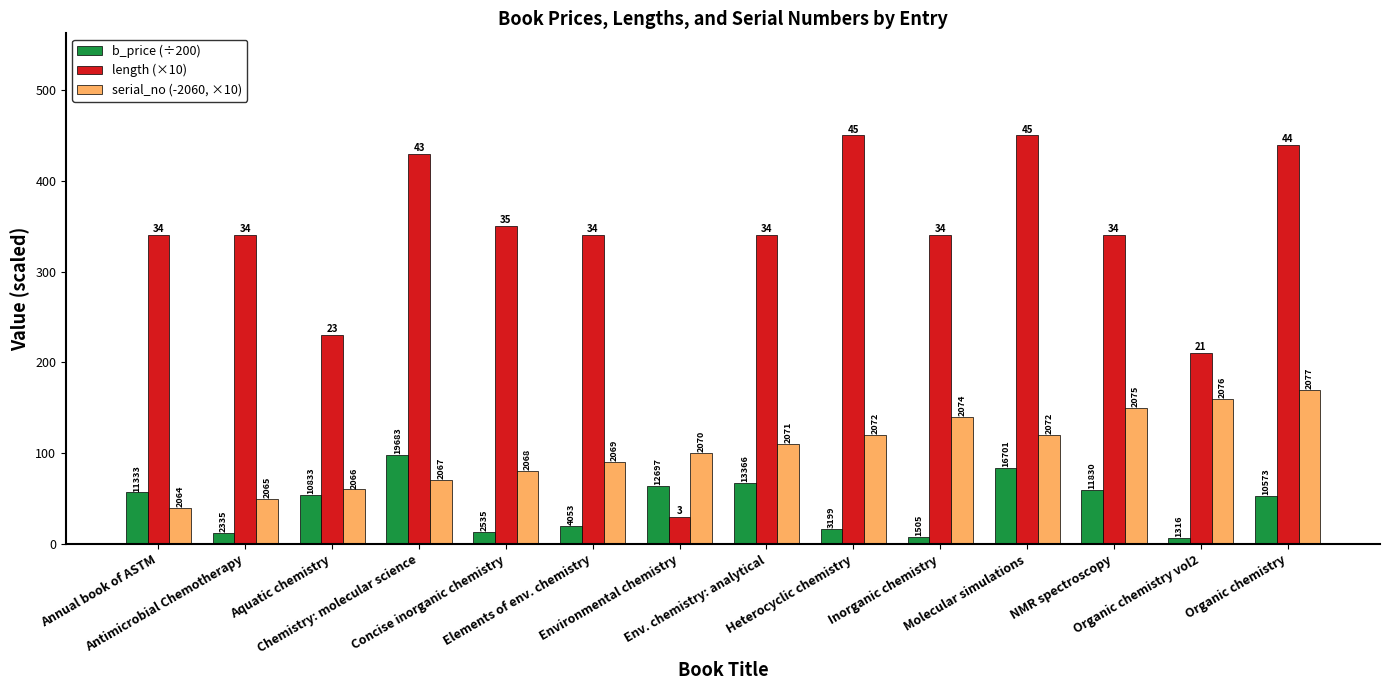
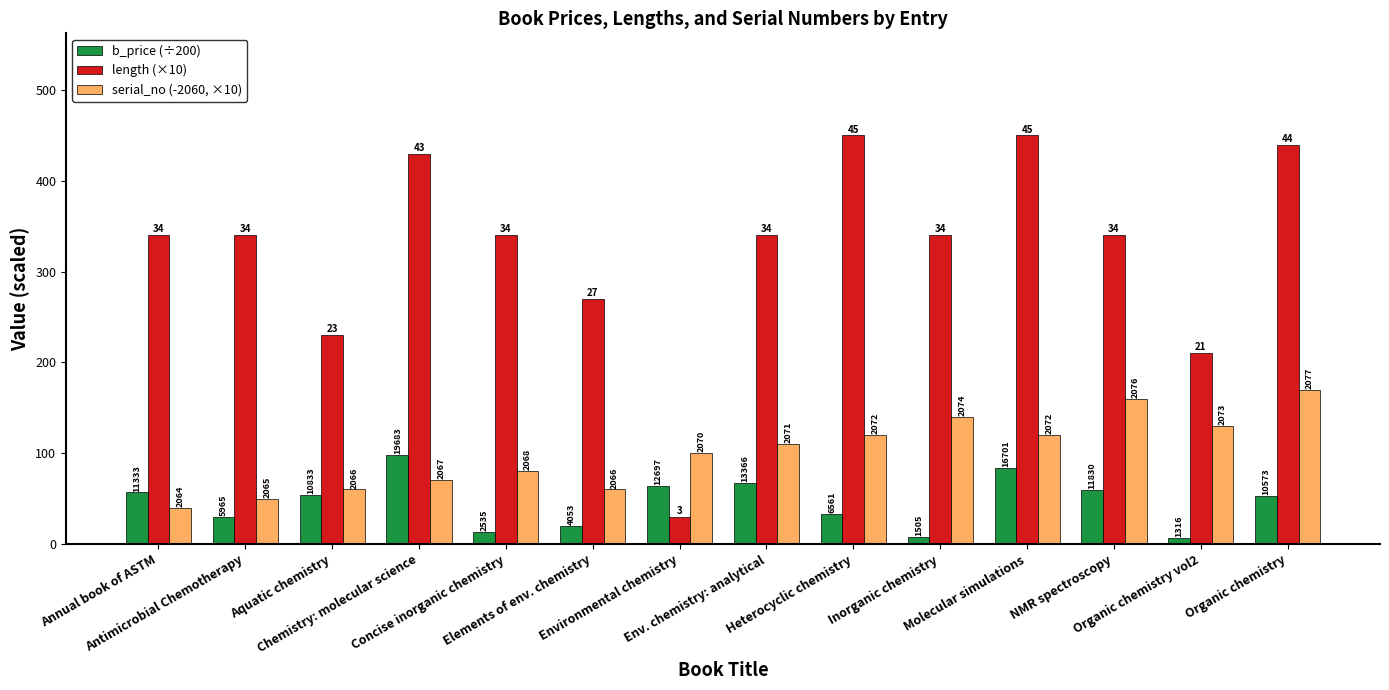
b_price (÷200), Antimicrobial Chemotherapy: 2335 -> 5965
length (×10), Concise inorganic chemistry: 35 -> 34
length (×10), Elements of env. chemistry: 34 -> 27
serial_no (-2060, ×10), Elements of env. chemistry: 2069 -> 2066
b_price (÷200), Heterocyclic chemistry: 3199 -> 6561
serial_no (-2060, ×10), NMR spectroscopy: 2075 -> 2076
serial_no (-2060, ×10), Organic chemistry vol2: 2076 -> 2073
